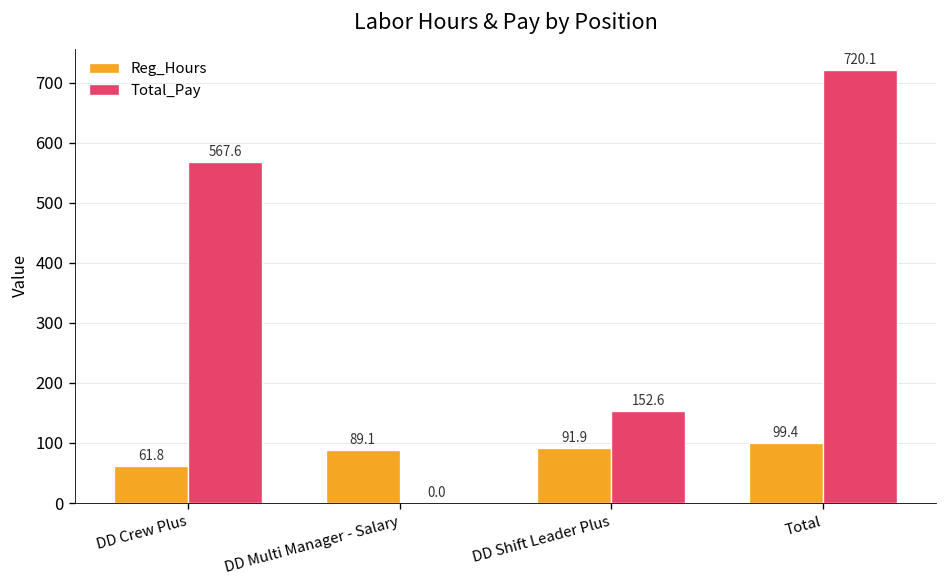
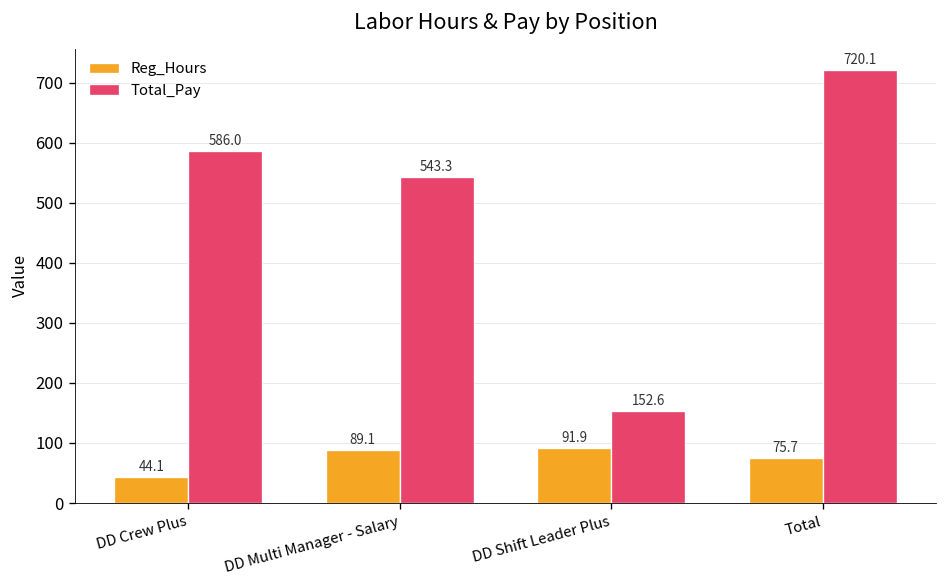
Reg_Hours, DD Crew Plus: 61.8 -> 44.1
Total_Pay, DD Crew Plus: 567.6 -> 586.0
Total_Pay, DD Multi Manager - Salary: 0.0 -> 543.3
Reg_Hours, Total: 99.4 -> 75.7
